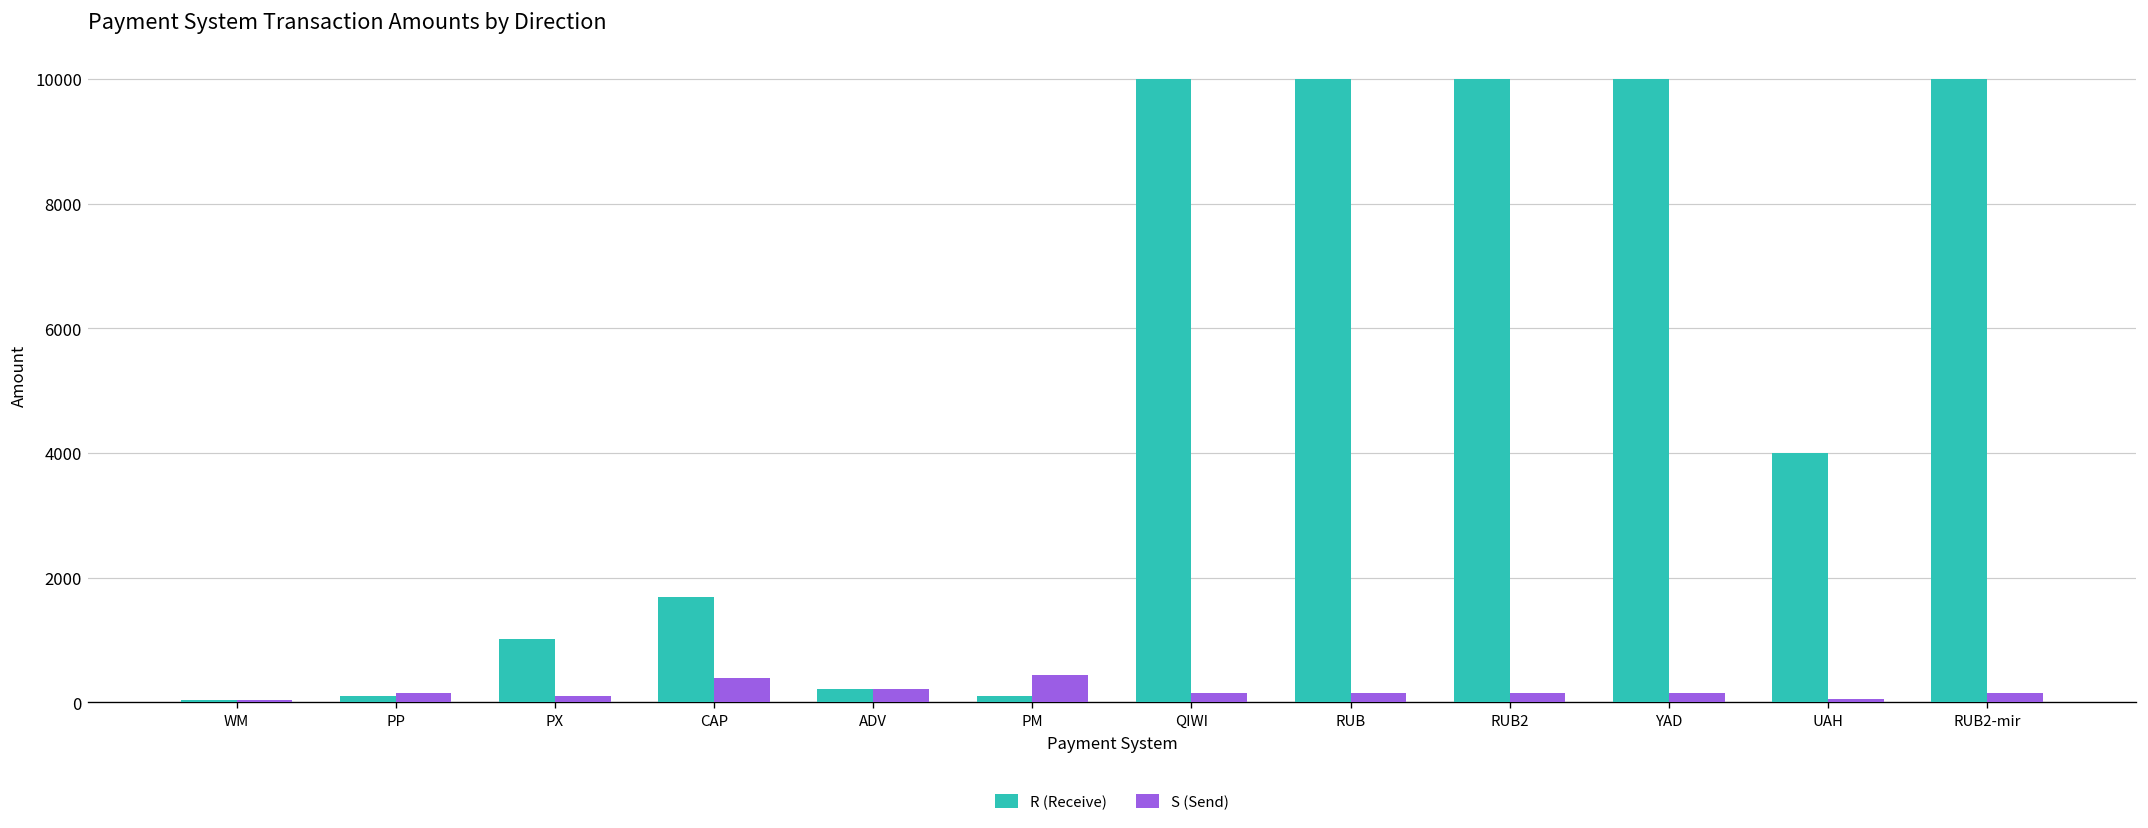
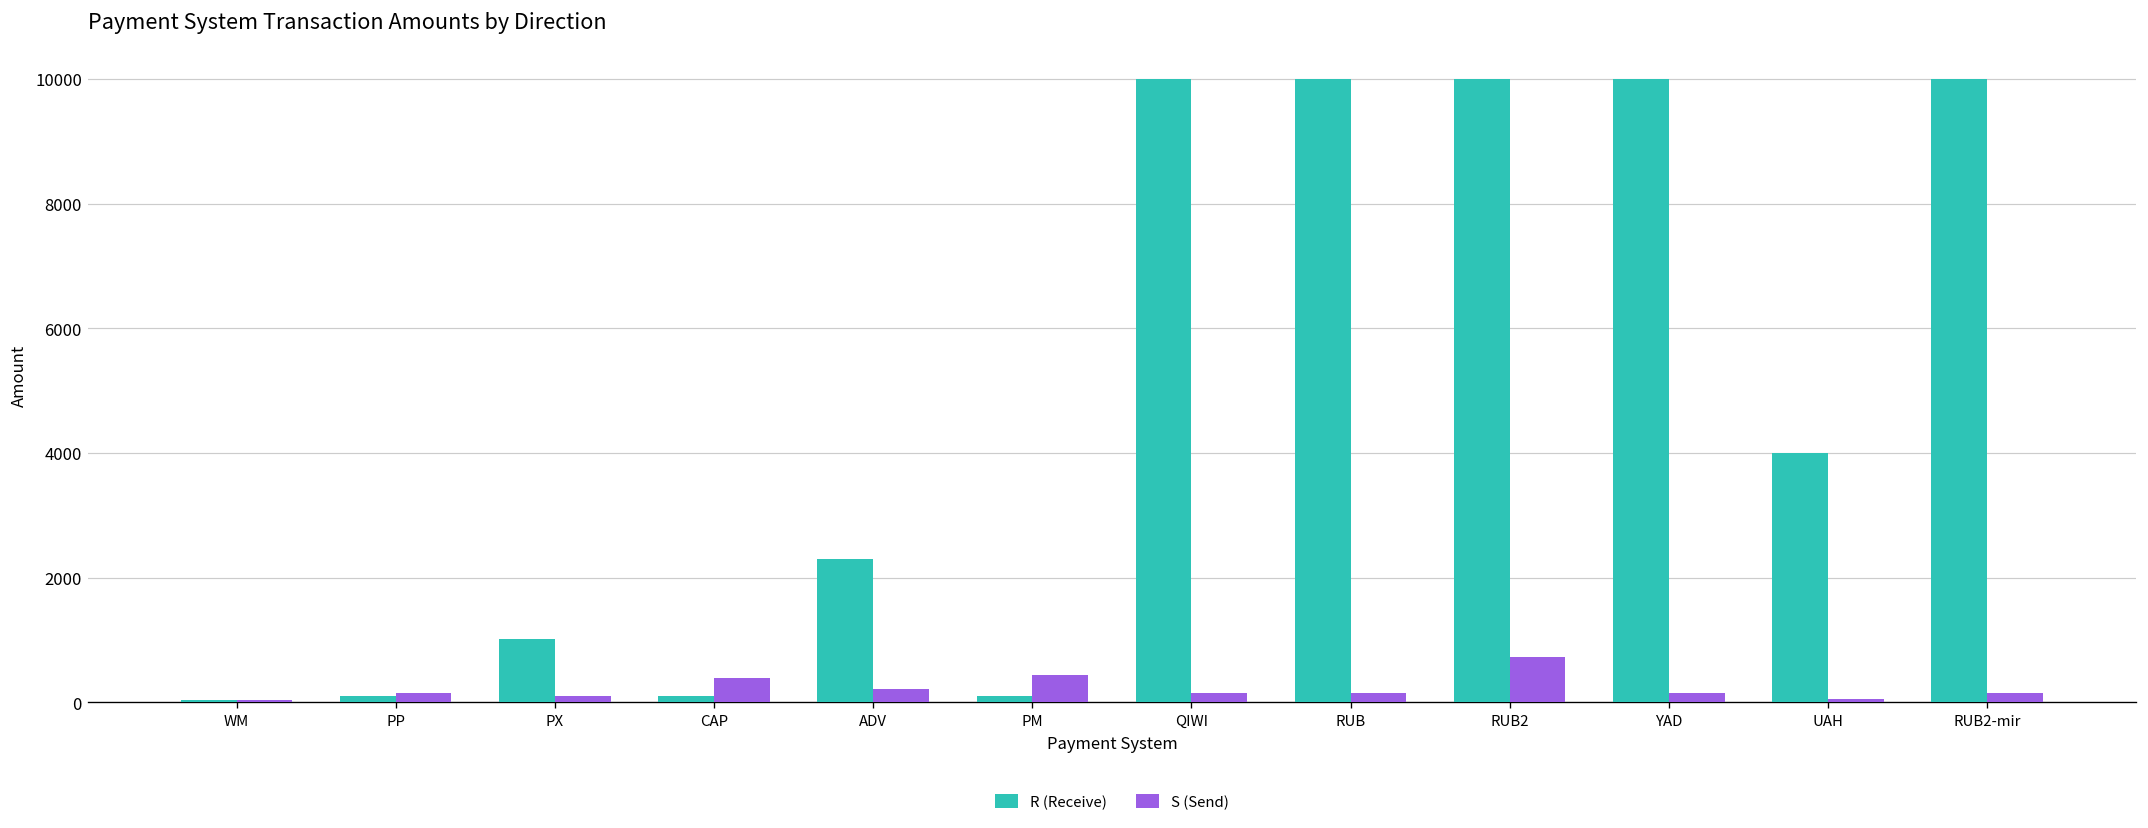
R (Receive), CAP: 1700 -> 100
R (Receive), ADV: 200 -> 2300
S (Send), RUB2: 200 -> 700
